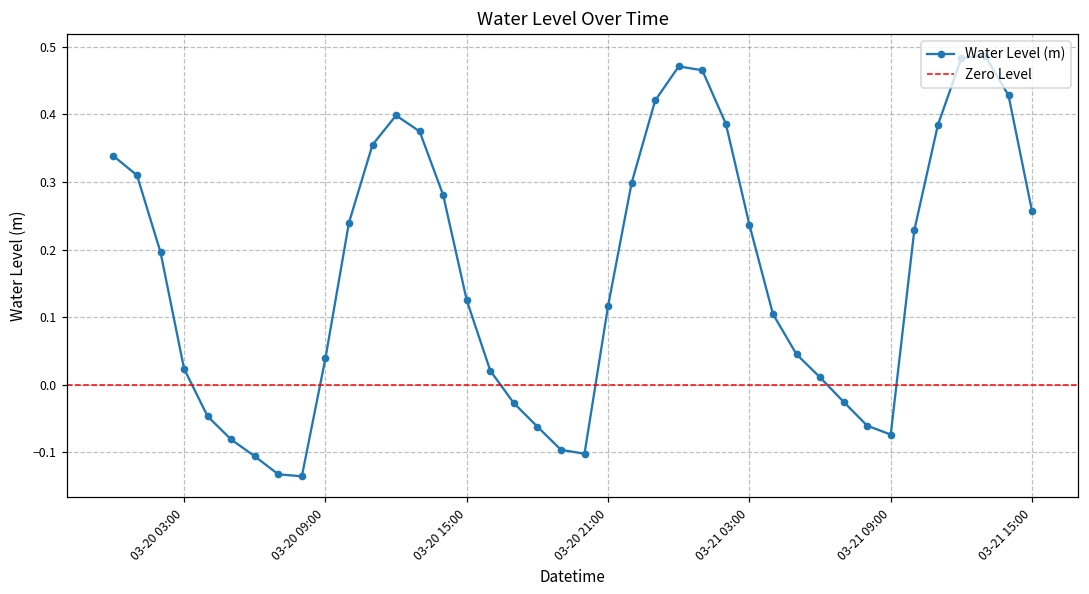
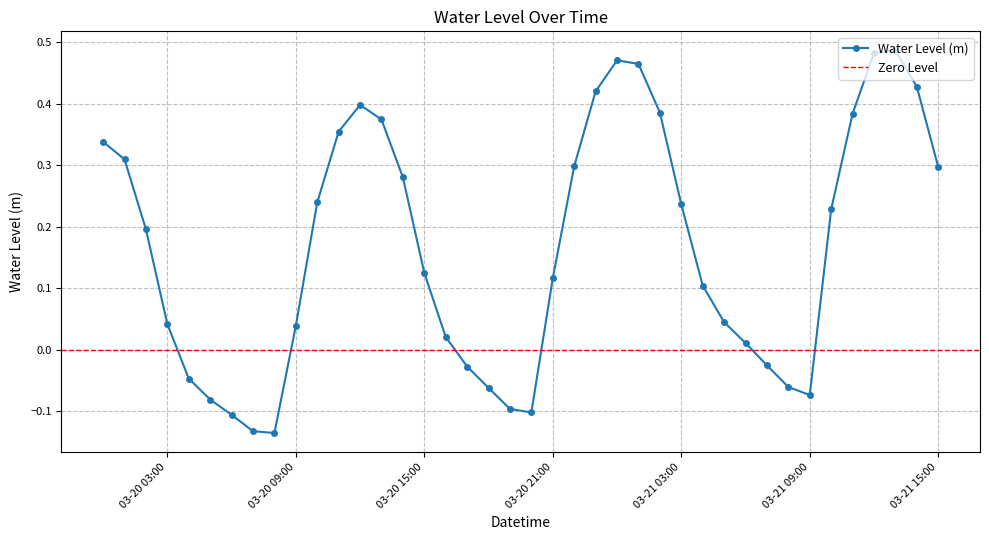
03-20 03:00: 0.02 -> 0.04
03-21 15:00: 0.26 -> 0.30
